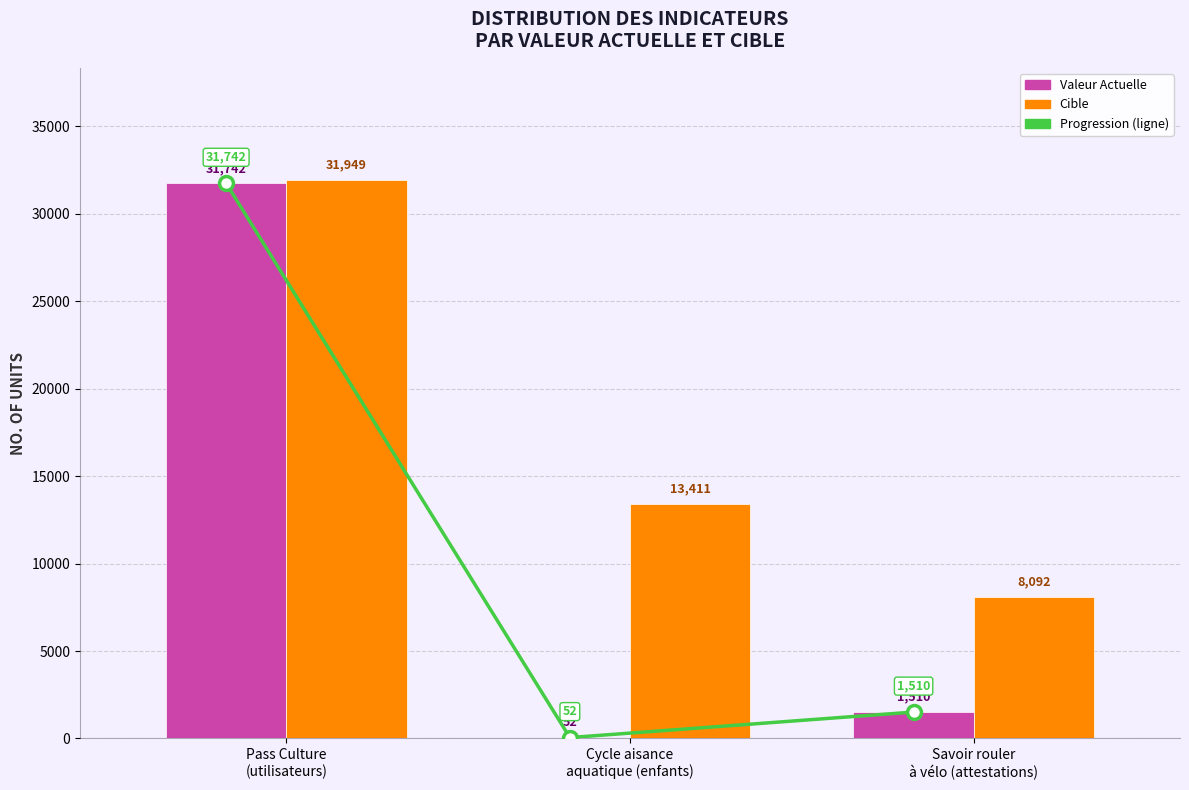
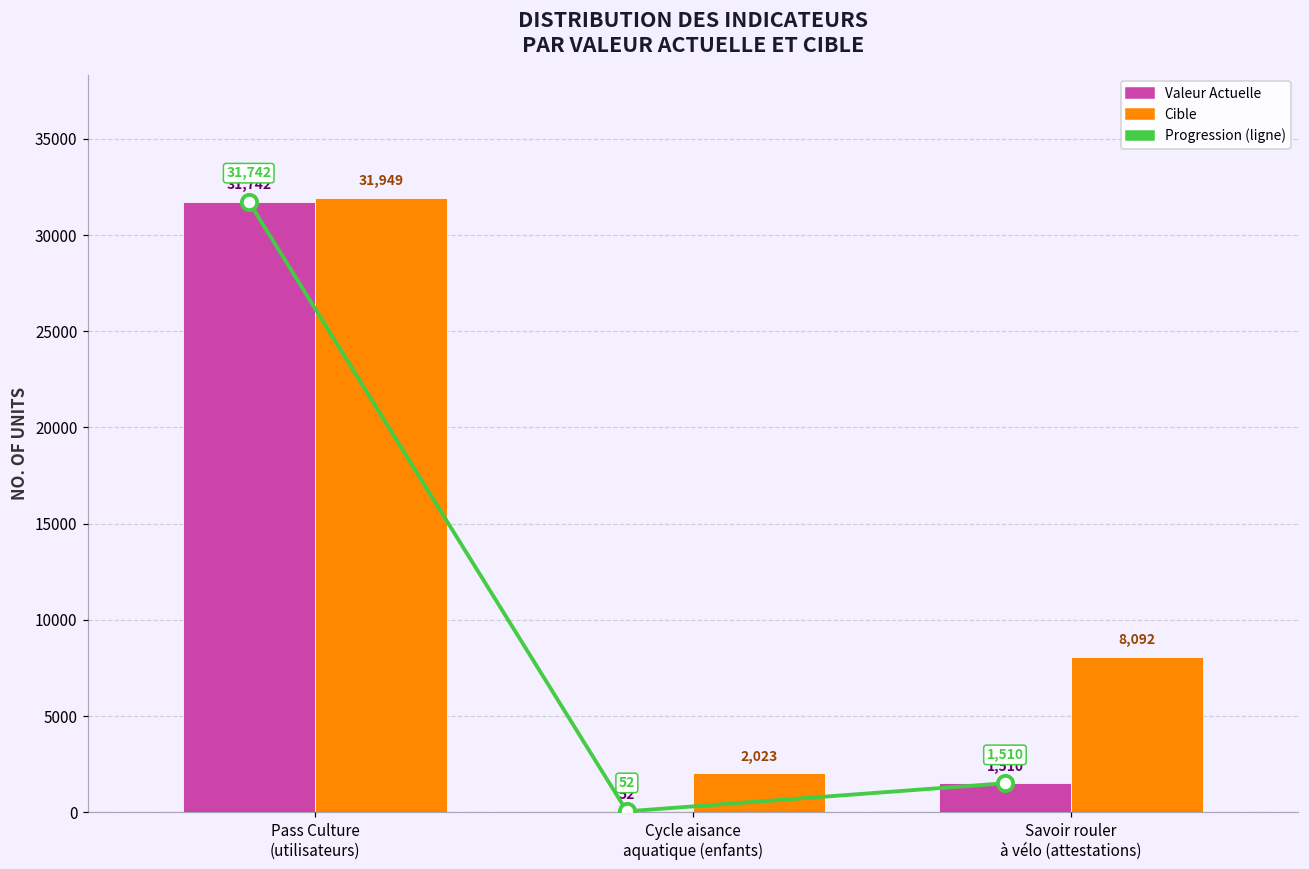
Cible, Cycle aisance aquatique (enfants): 13,411 -> 2,023
